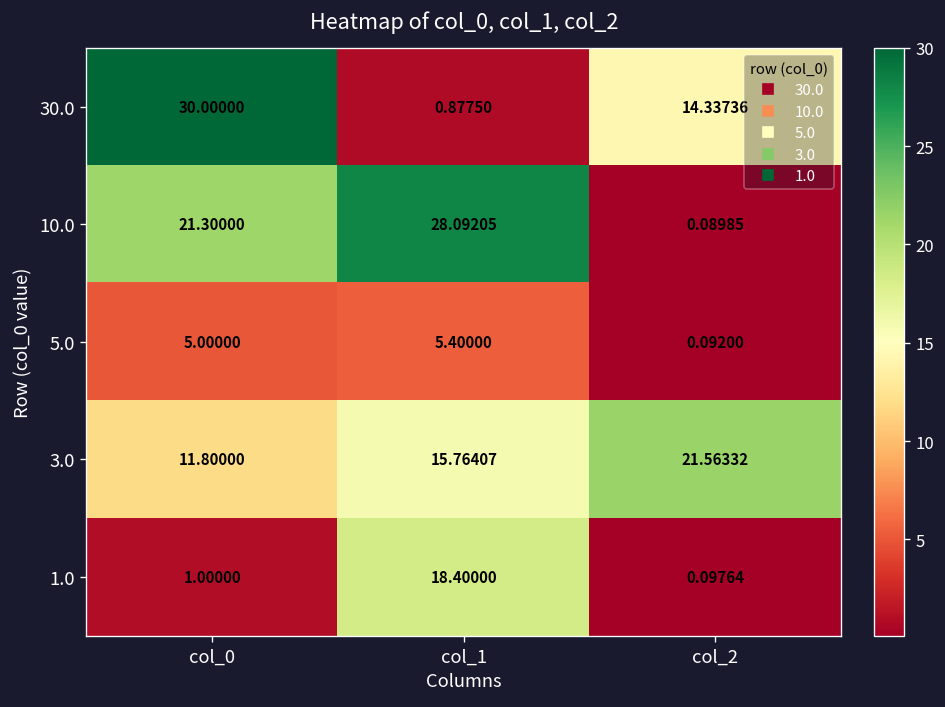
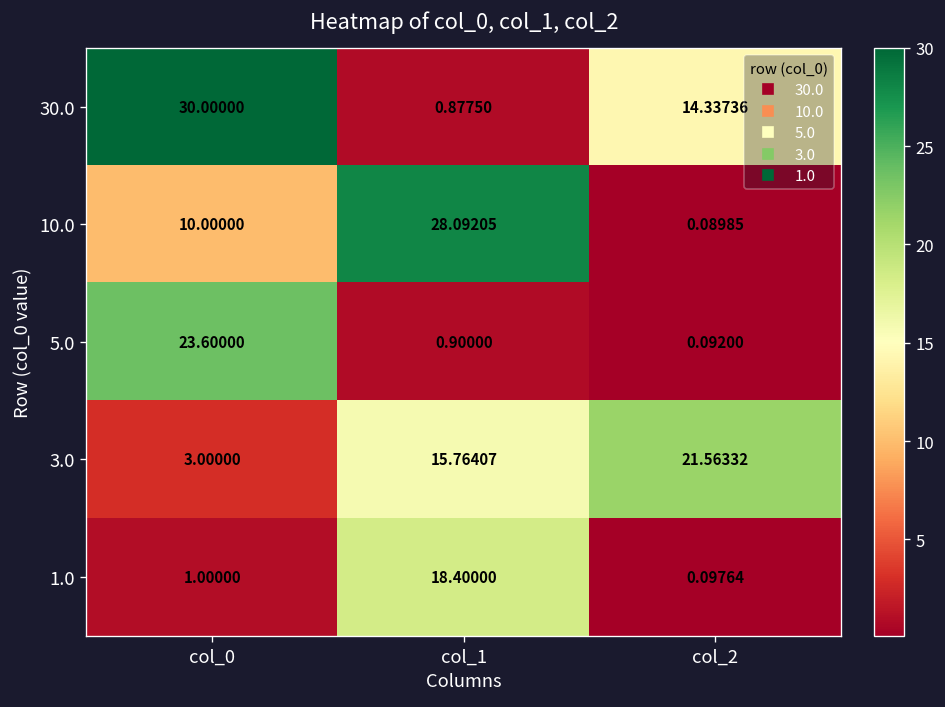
10.0, col_0: 21.30000 -> 10.00000
5.0, col_0: 5.00000 -> 23.60000
5.0, col_1: 5.40000 -> 0.90000
3.0, col_0: 11.80000 -> 3.00000
